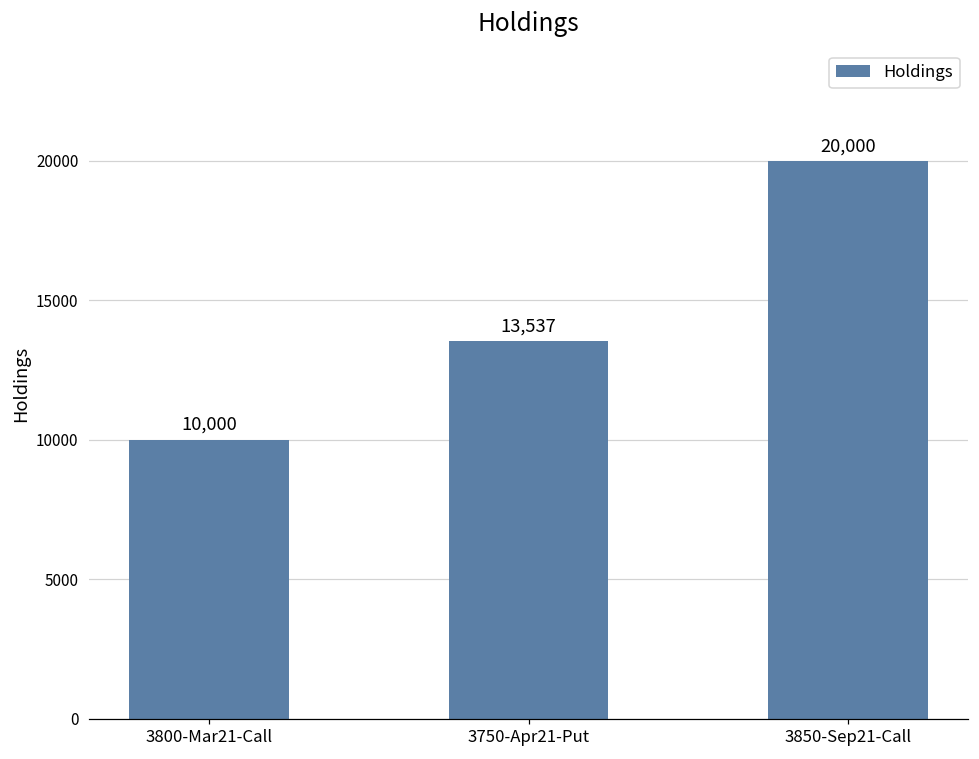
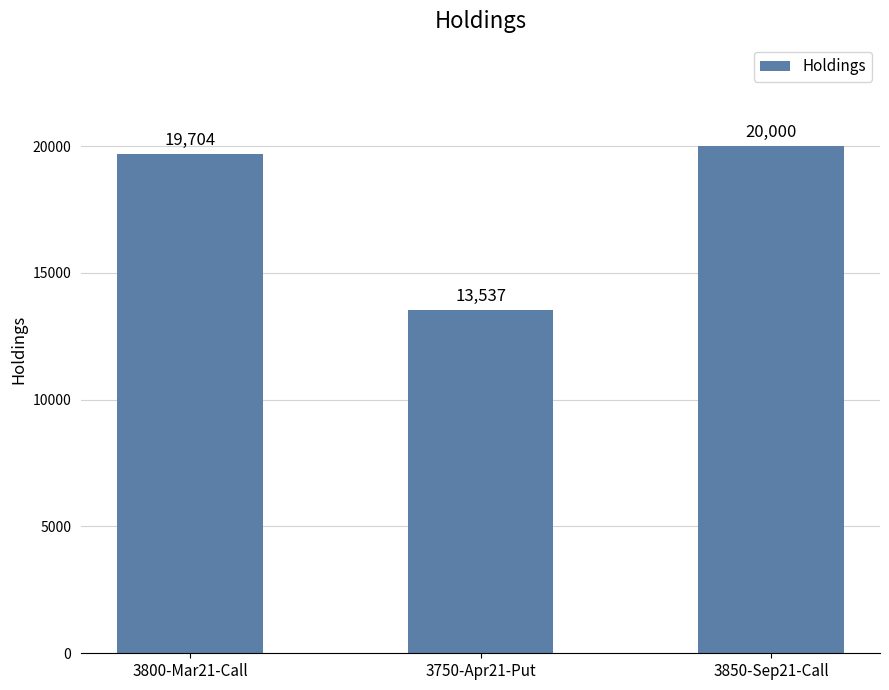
3800-Mar21-Call: 10,000 -> 19,704
